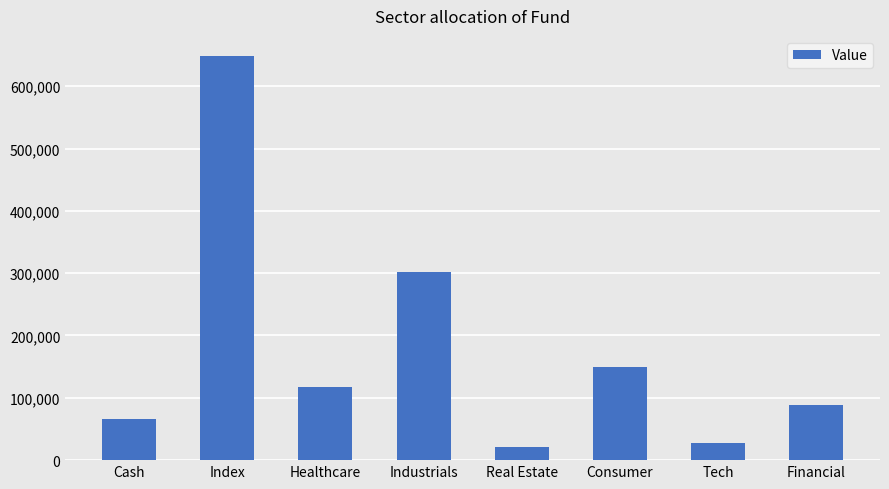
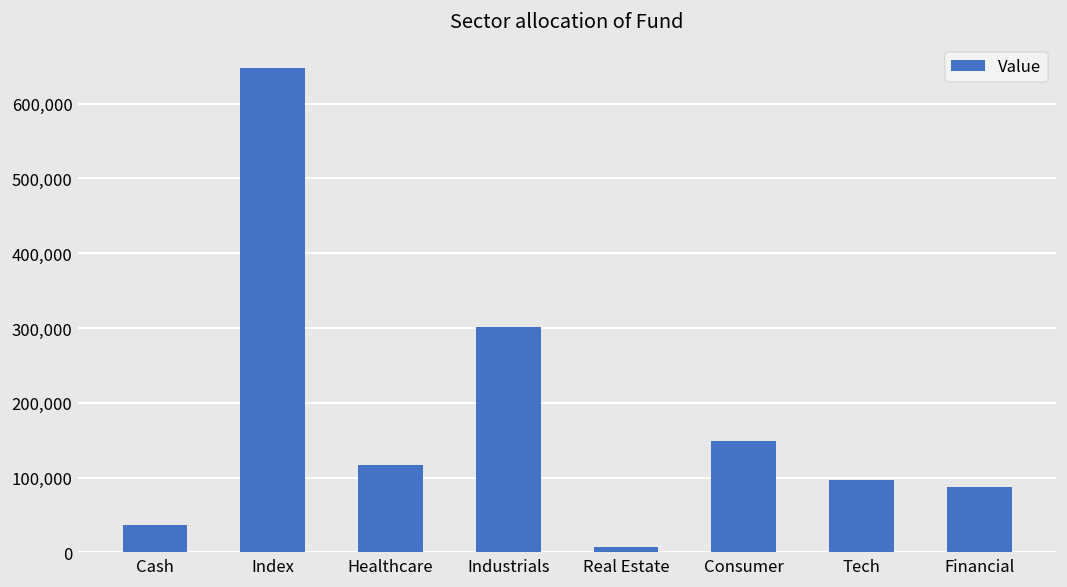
Cash: 70,000 -> 40,000
Real Estate: 20,000 -> 10,000
Tech: 30,000 -> 100,000
